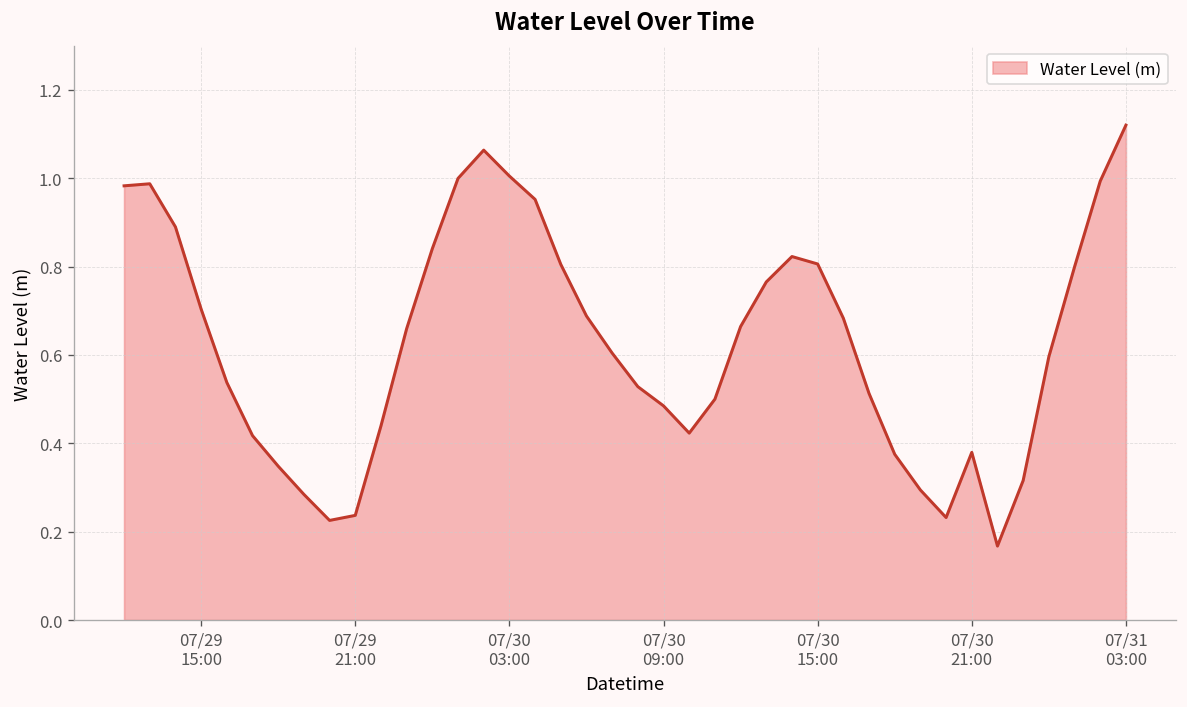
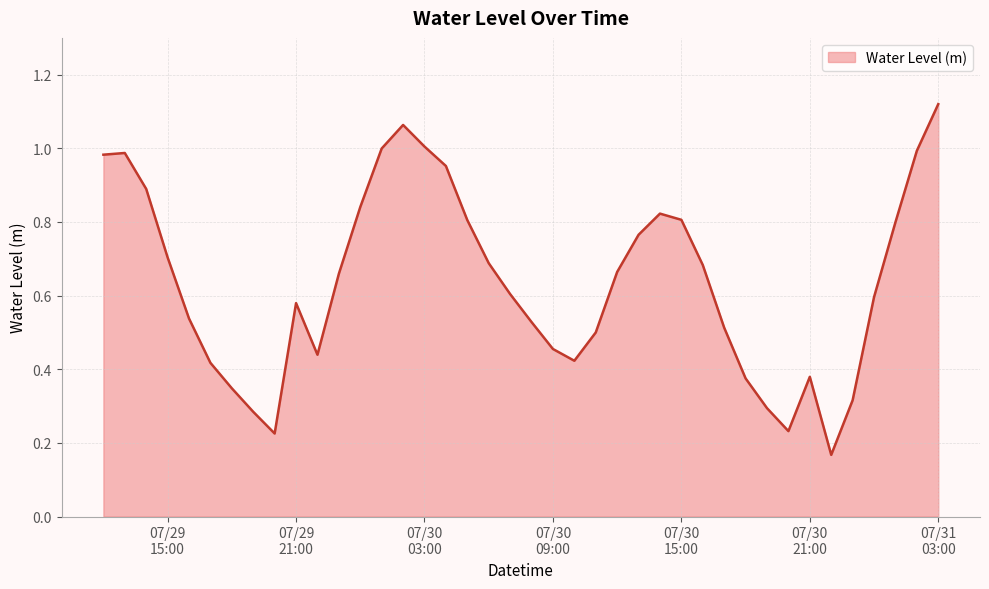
07/29 21:00: 0.24 -> 0.58
07/30 09:00: 0.48 -> 0.46
